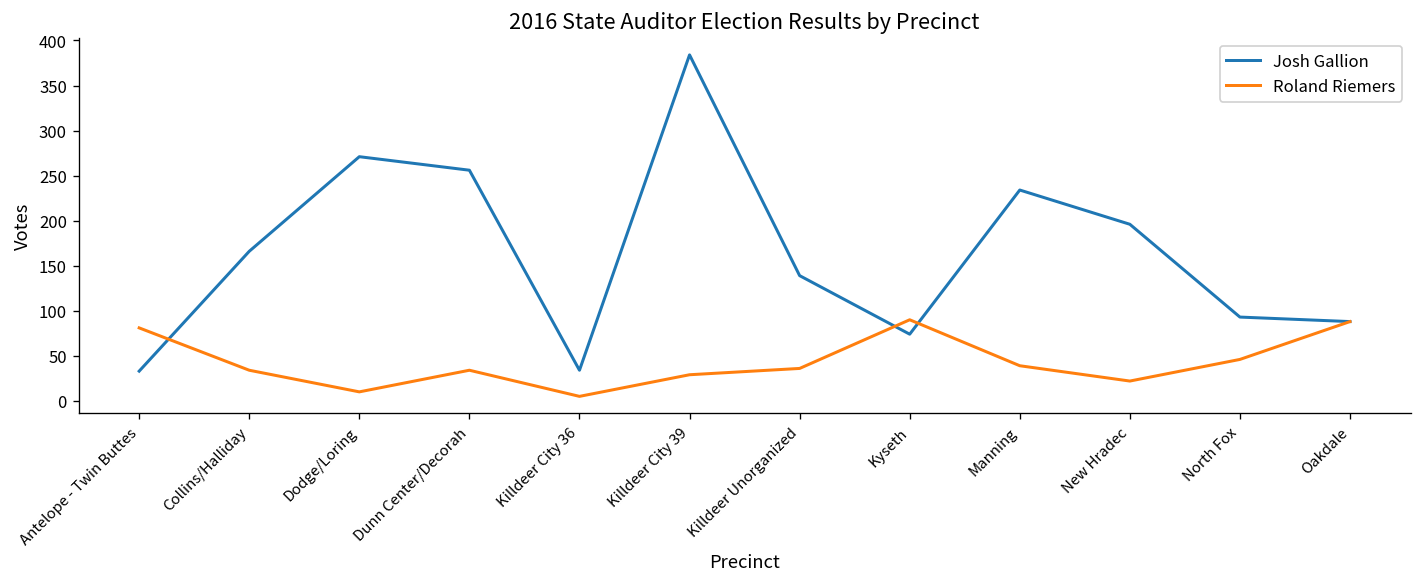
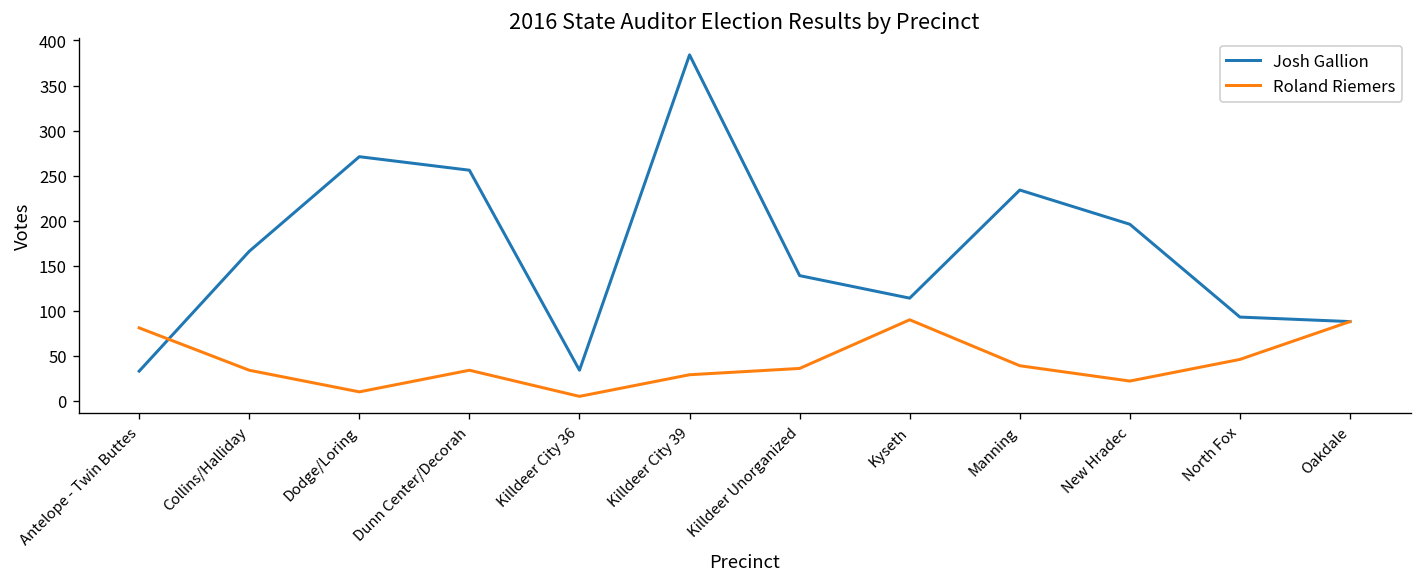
Josh Gallion, Kyseth: 70 -> 110
